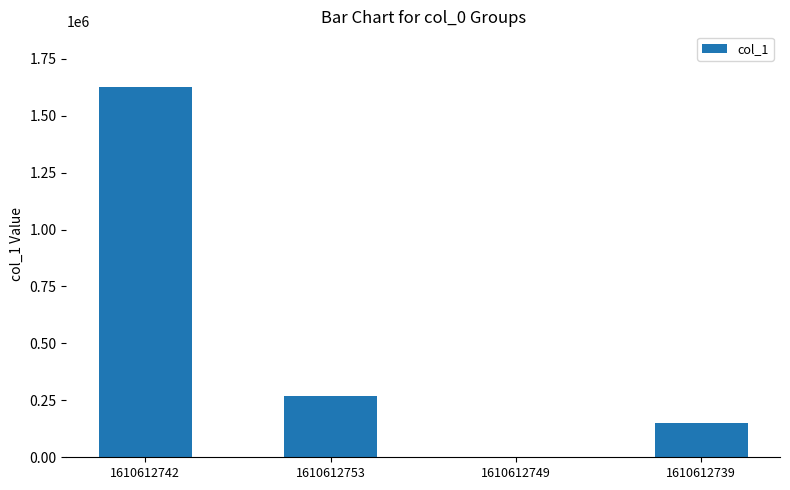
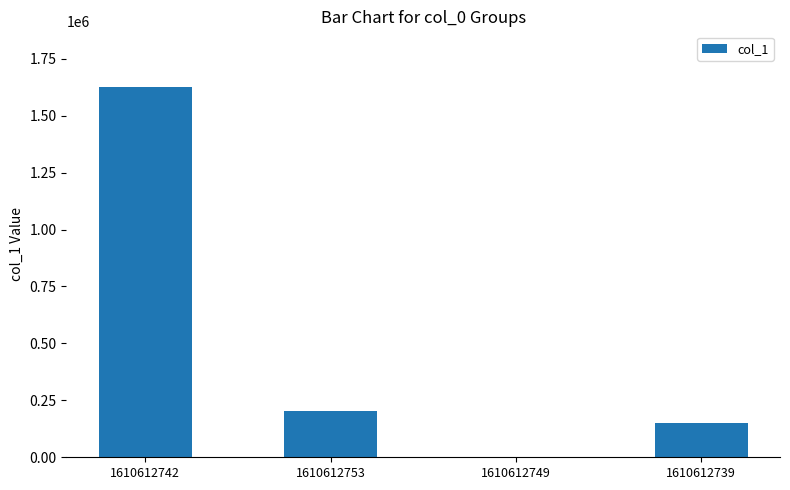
1610612753: 270000 -> 200000
